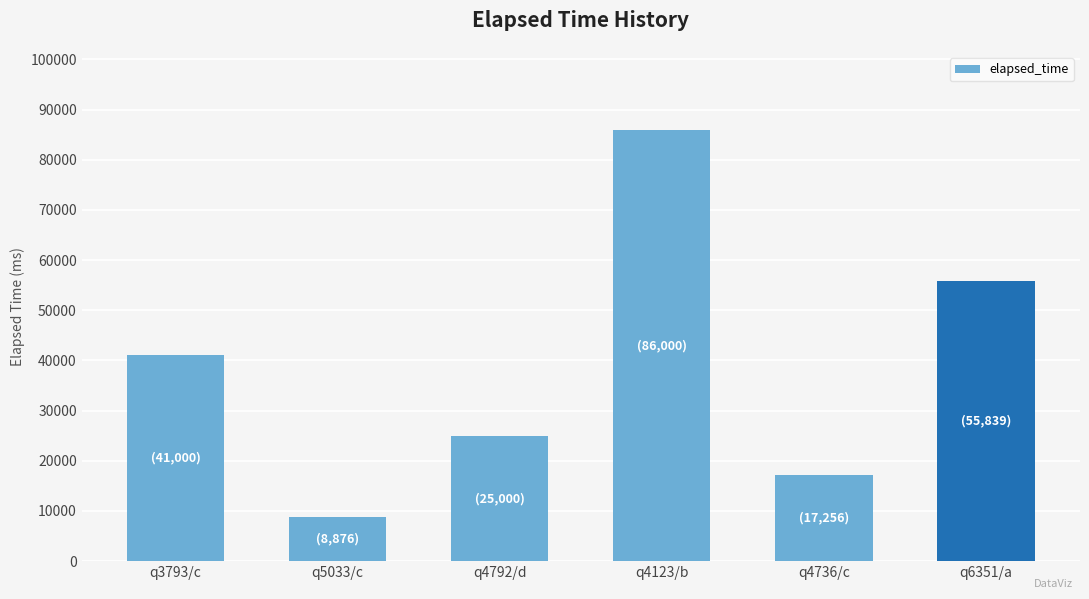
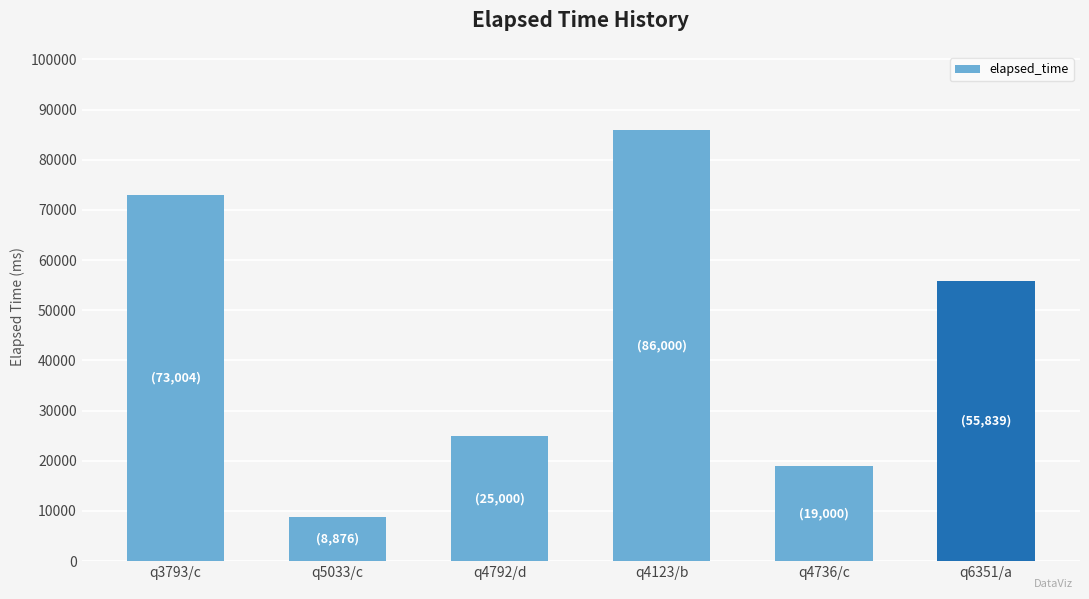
q3793/c: (41,000) -> (73,004)
q4736/c: (17,256) -> (19,000)
